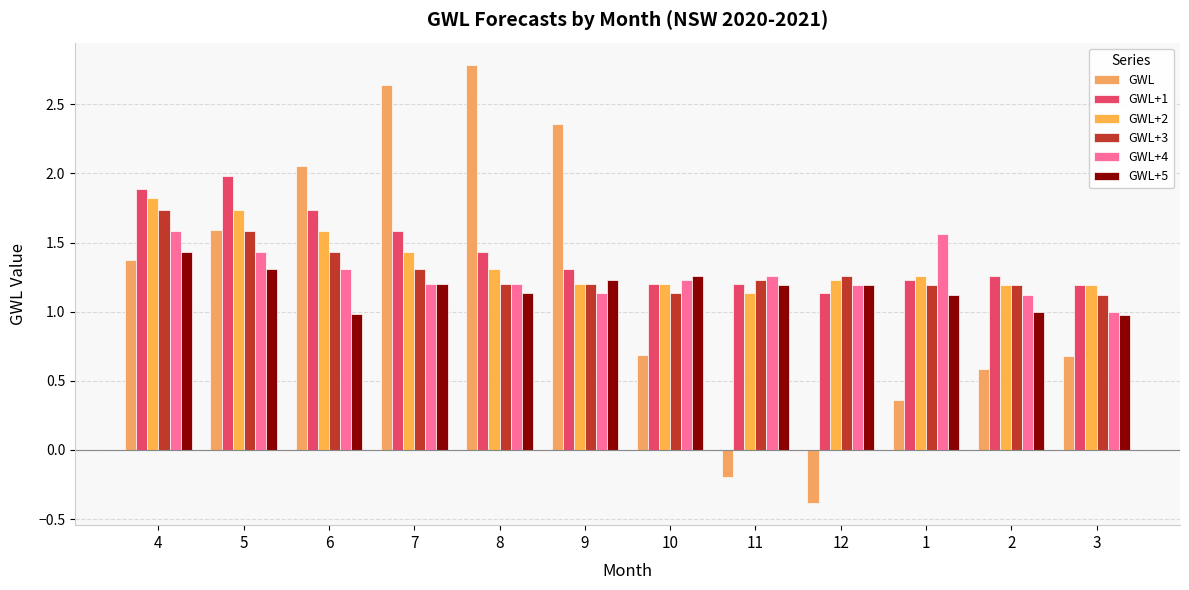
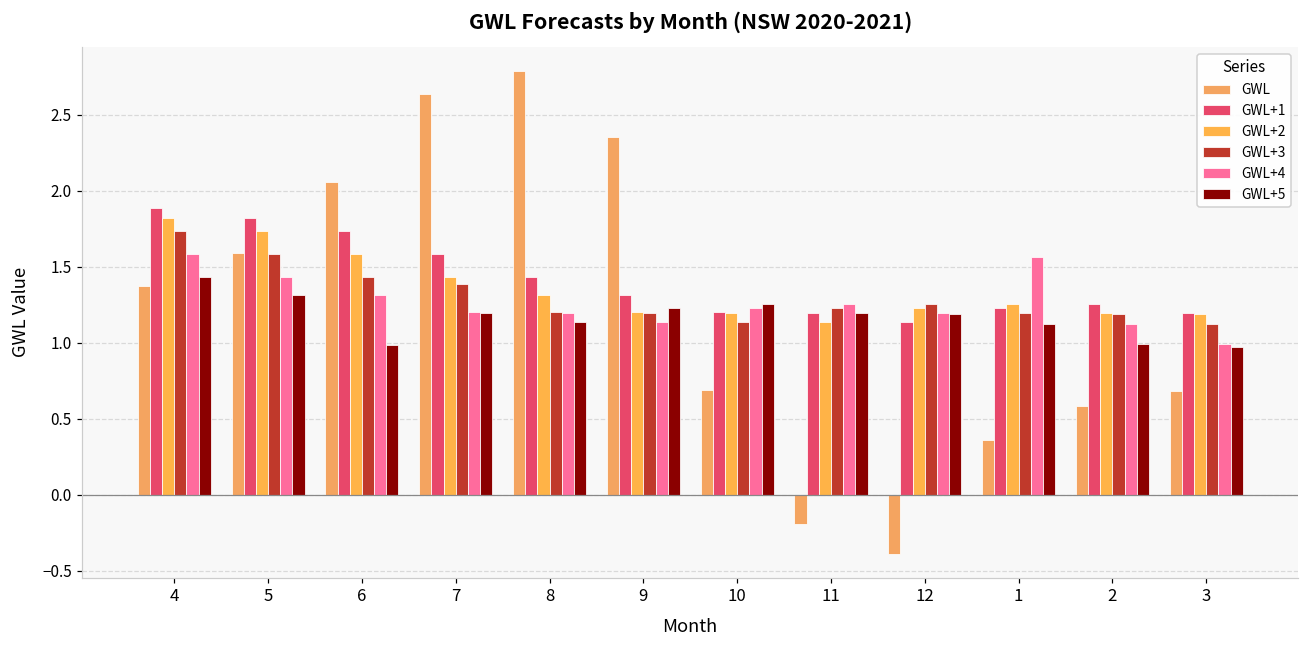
GWL+1, 5: 1.98 -> 1.82
GWL+3, 7: 1.31 -> 1.39
